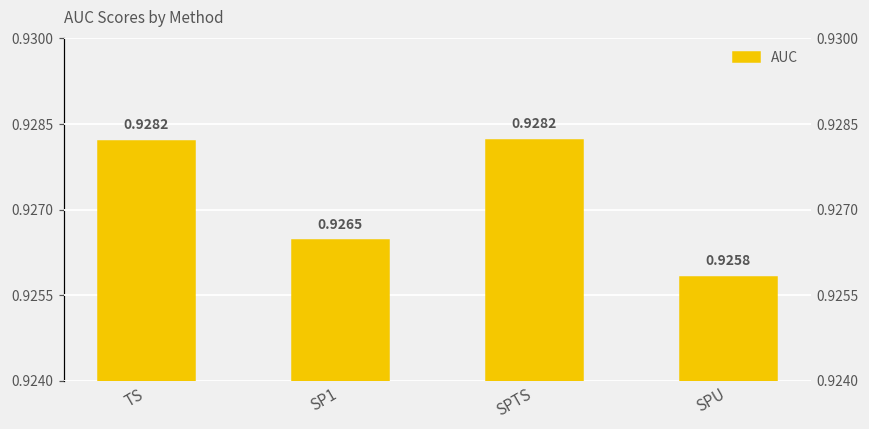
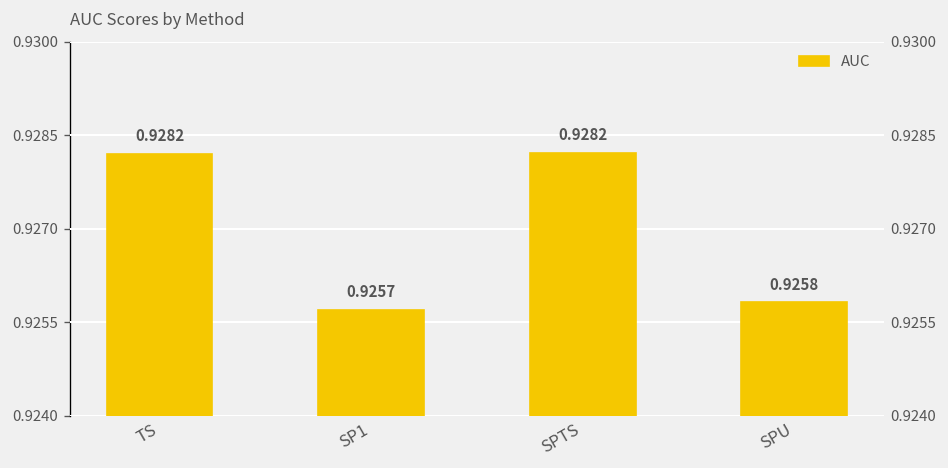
SP1: 0.9265 -> 0.9257
